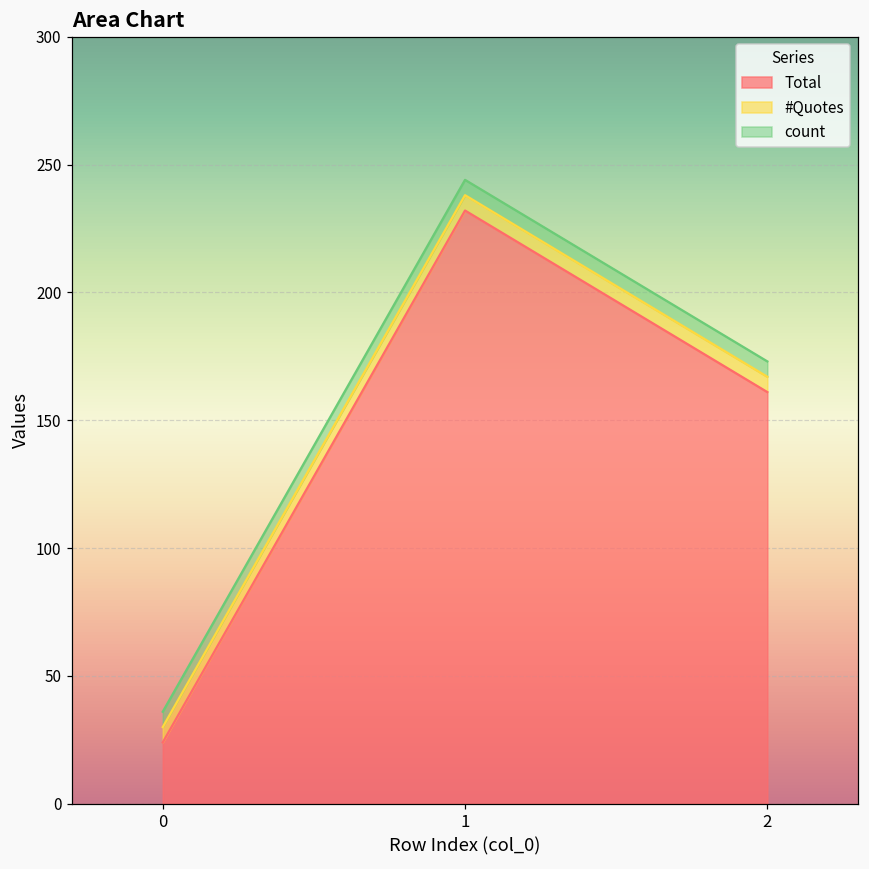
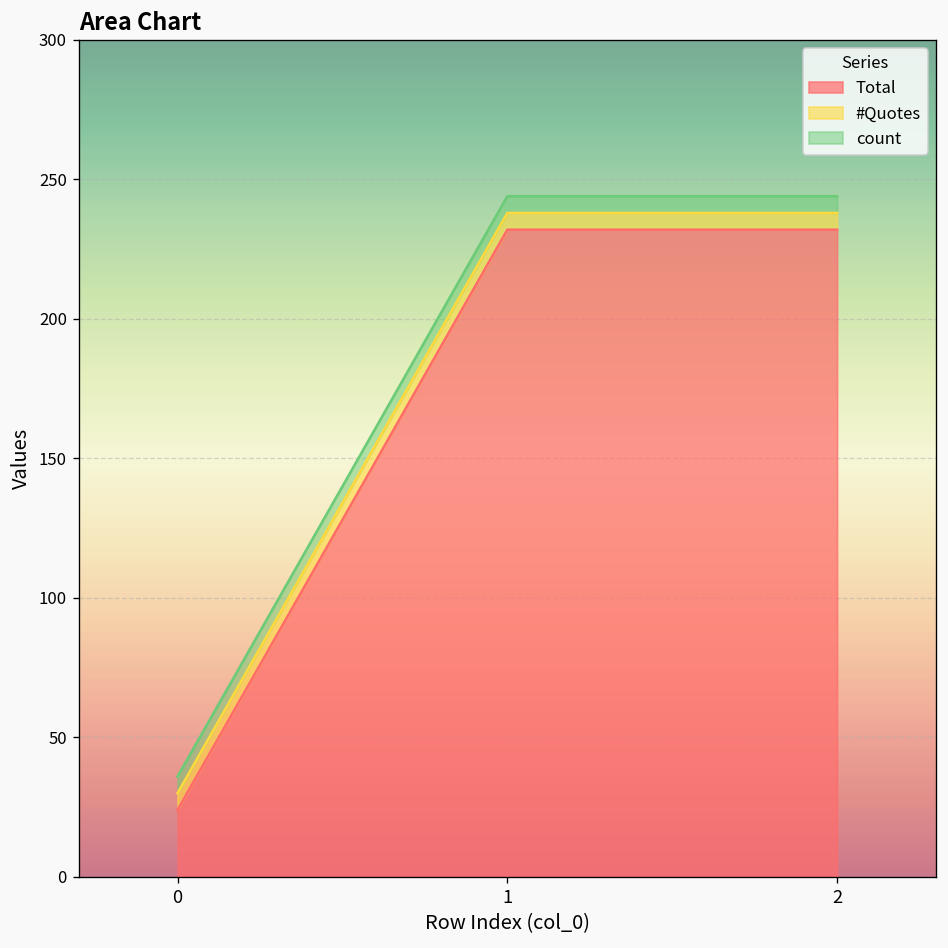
Total, 2: 161 -> 232
